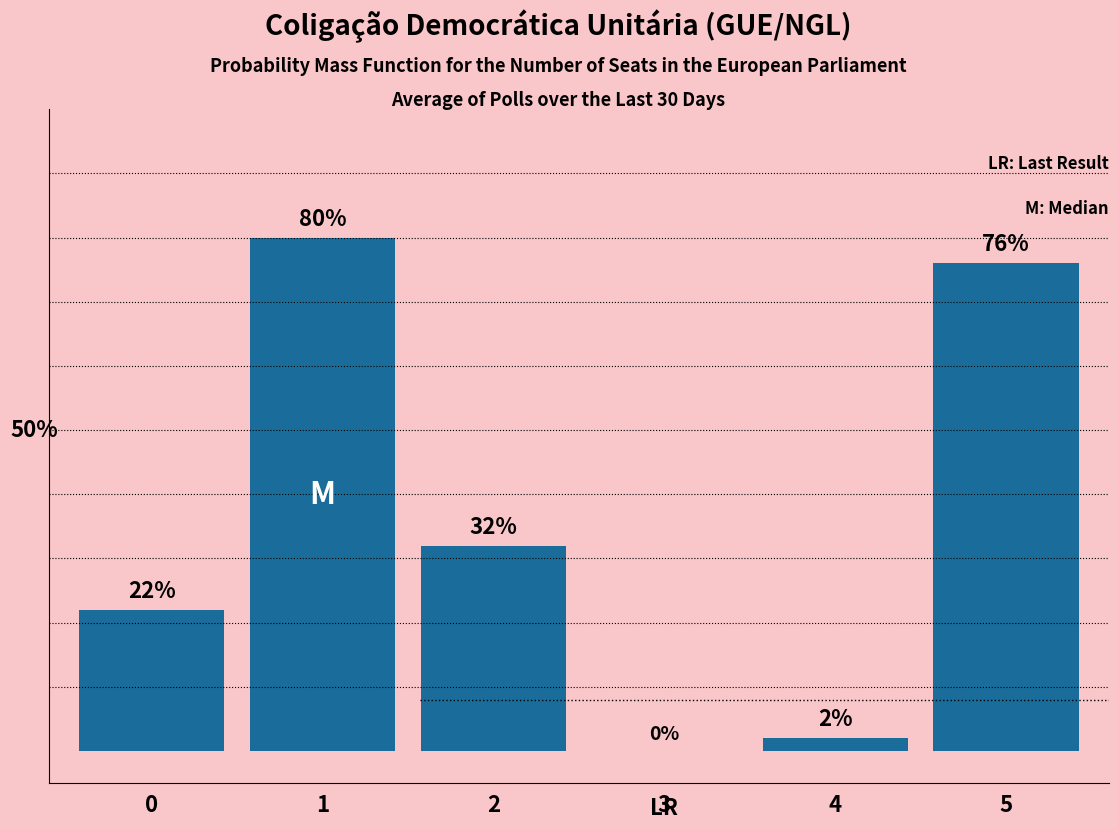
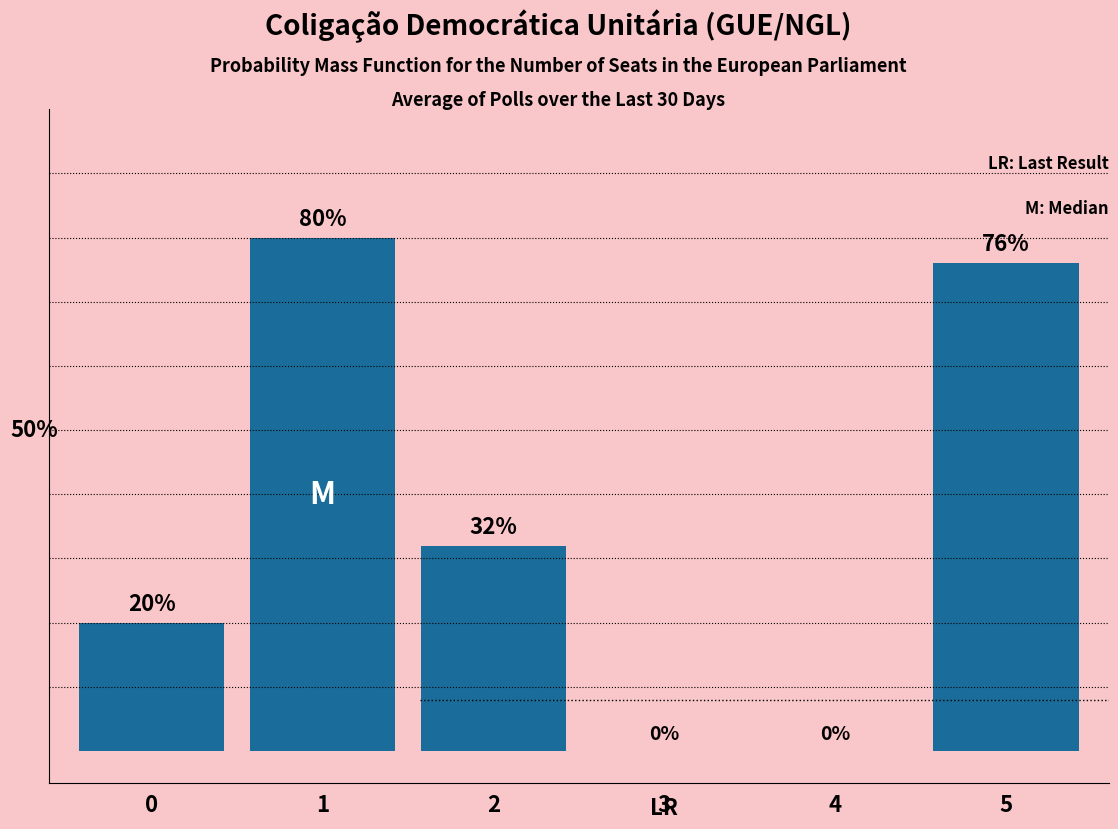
0: 22% -> 20%
4: 2% -> 0%
